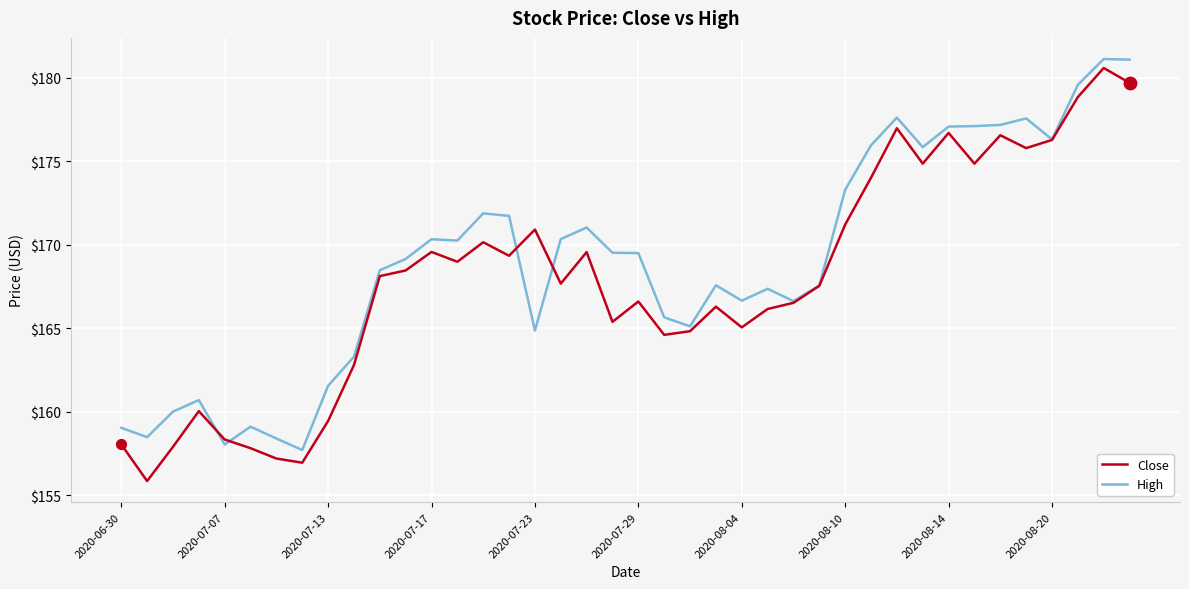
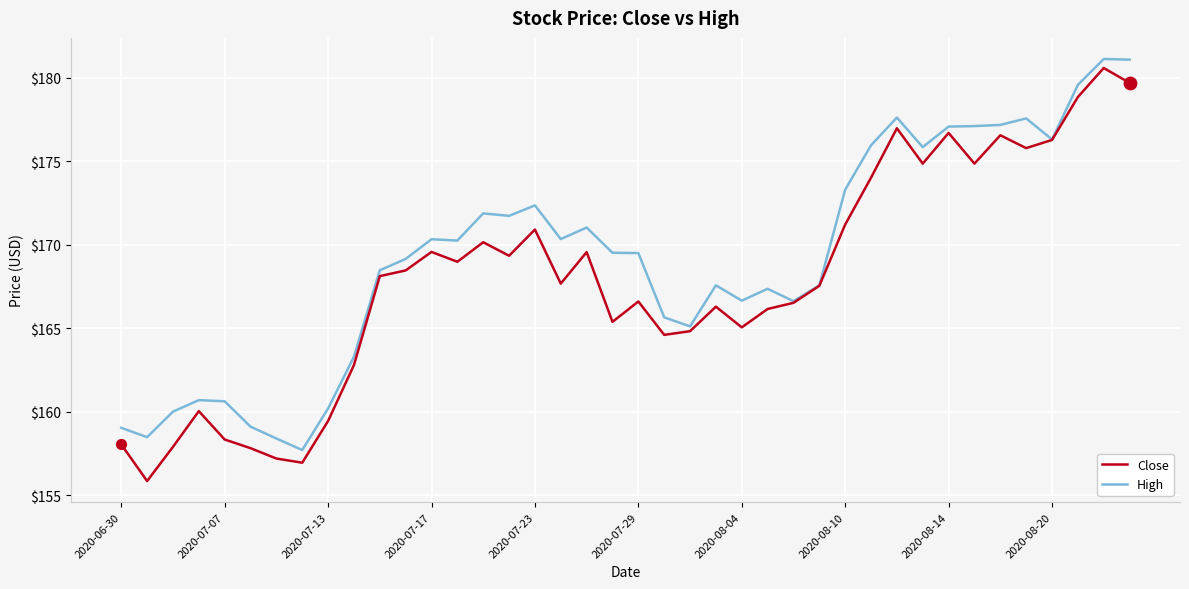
High, 2020-07-07: $158.0 -> $160.6
High, 2020-07-13: $161.6 -> $160.2
High, 2020-07-23: $164.9 -> $172.4
